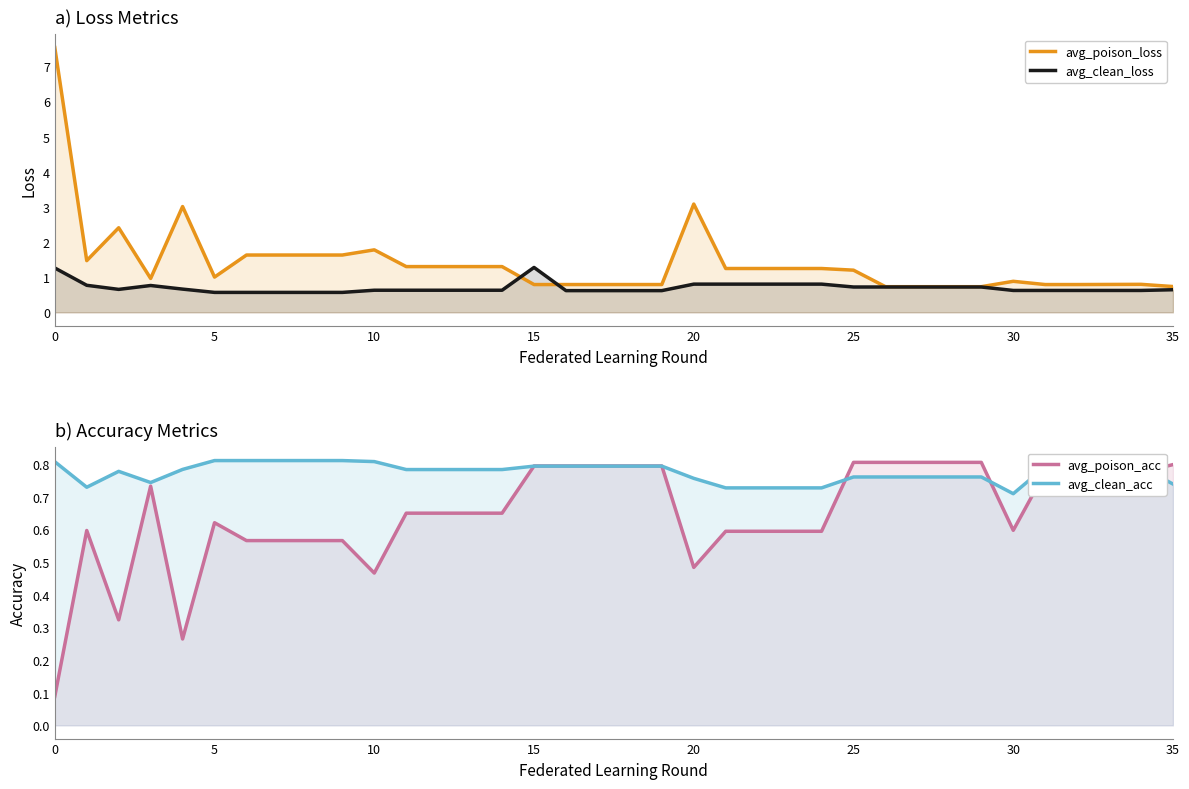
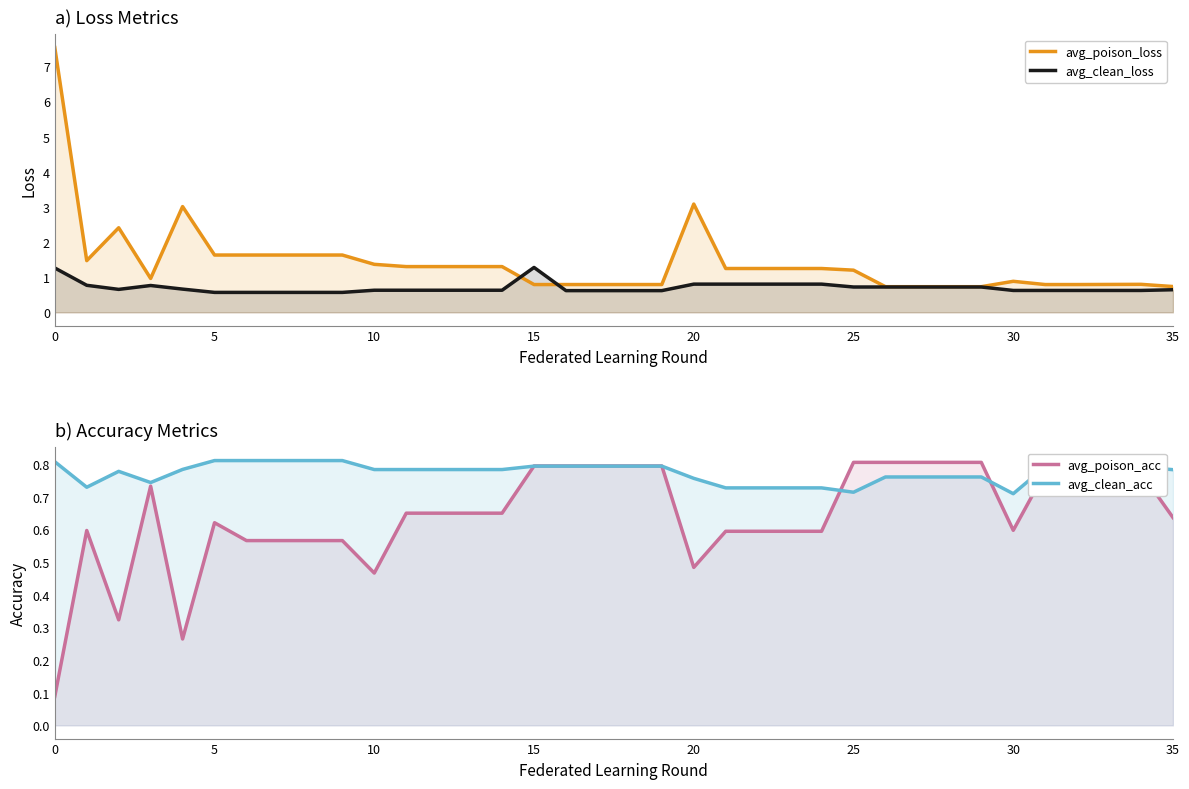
a) Loss Metrics, avg_poison_loss, 5: 1.0 -> 1.6
a) Loss Metrics, avg_poison_loss, 10: 1.8 -> 1.4
b) Accuracy Metrics, avg_clean_acc, 10: 0.81 -> 0.78
b) Accuracy Metrics, avg_clean_acc, 25: 0.76 -> 0.71
b) Accuracy Metrics, avg_poison_acc, 35: 0.80 -> 0.64
b) Accuracy Metrics, avg_clean_acc, 35: 0.74 -> 0.78
